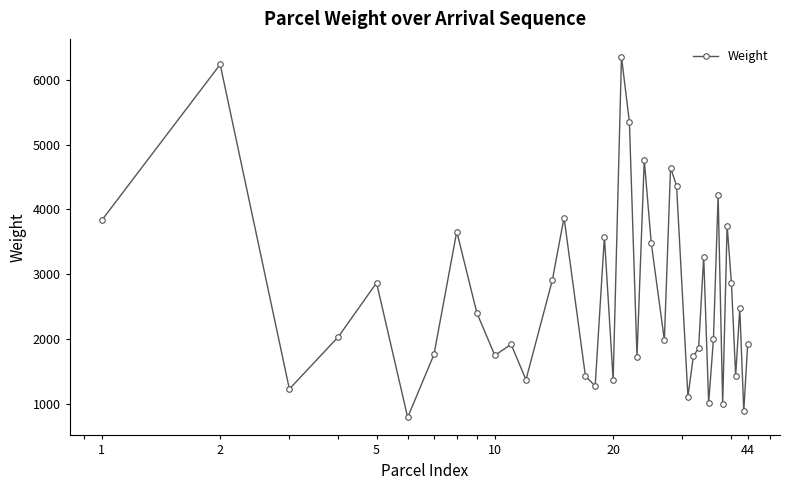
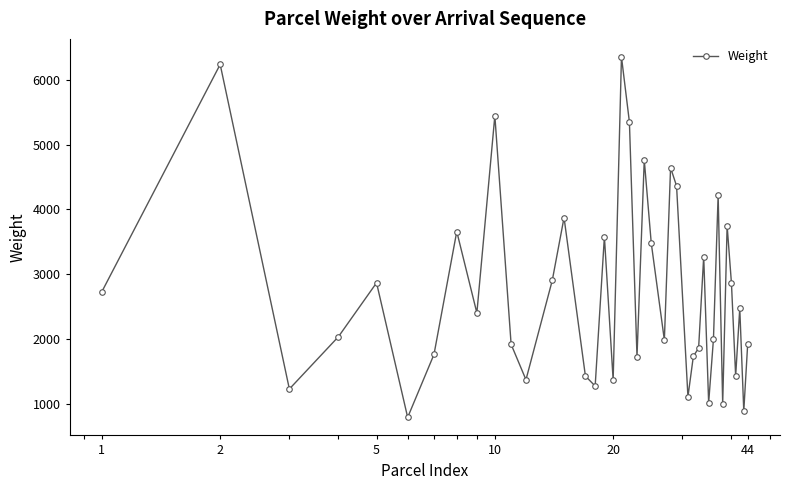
1: 3800 -> 2700
10: 1700 -> 5400
